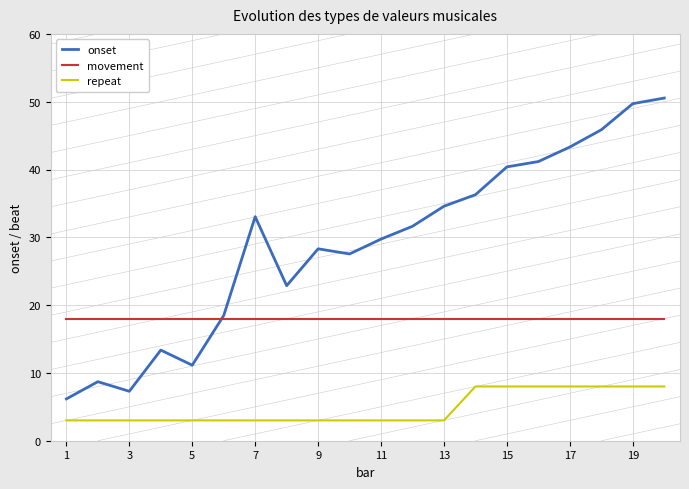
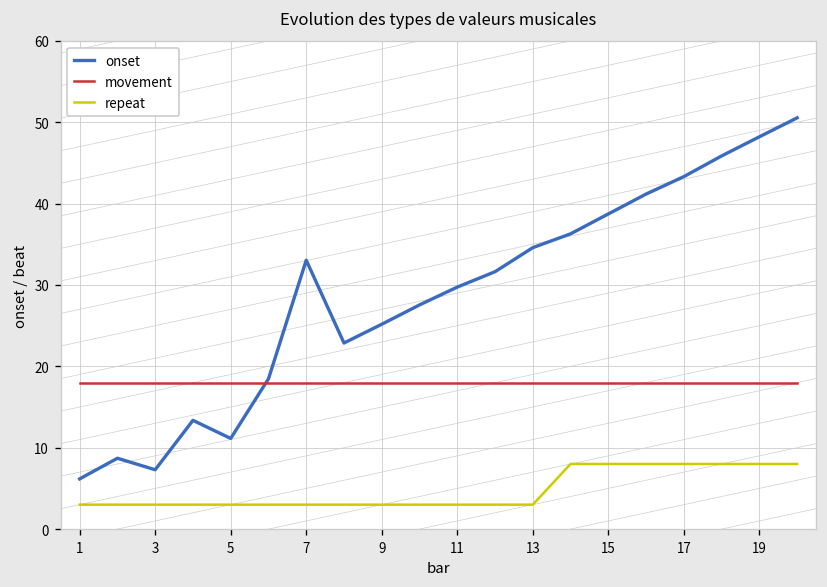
onset, 9: 28 -> 25
onset, 15: 40 -> 39
onset, 19: 50 -> 48
